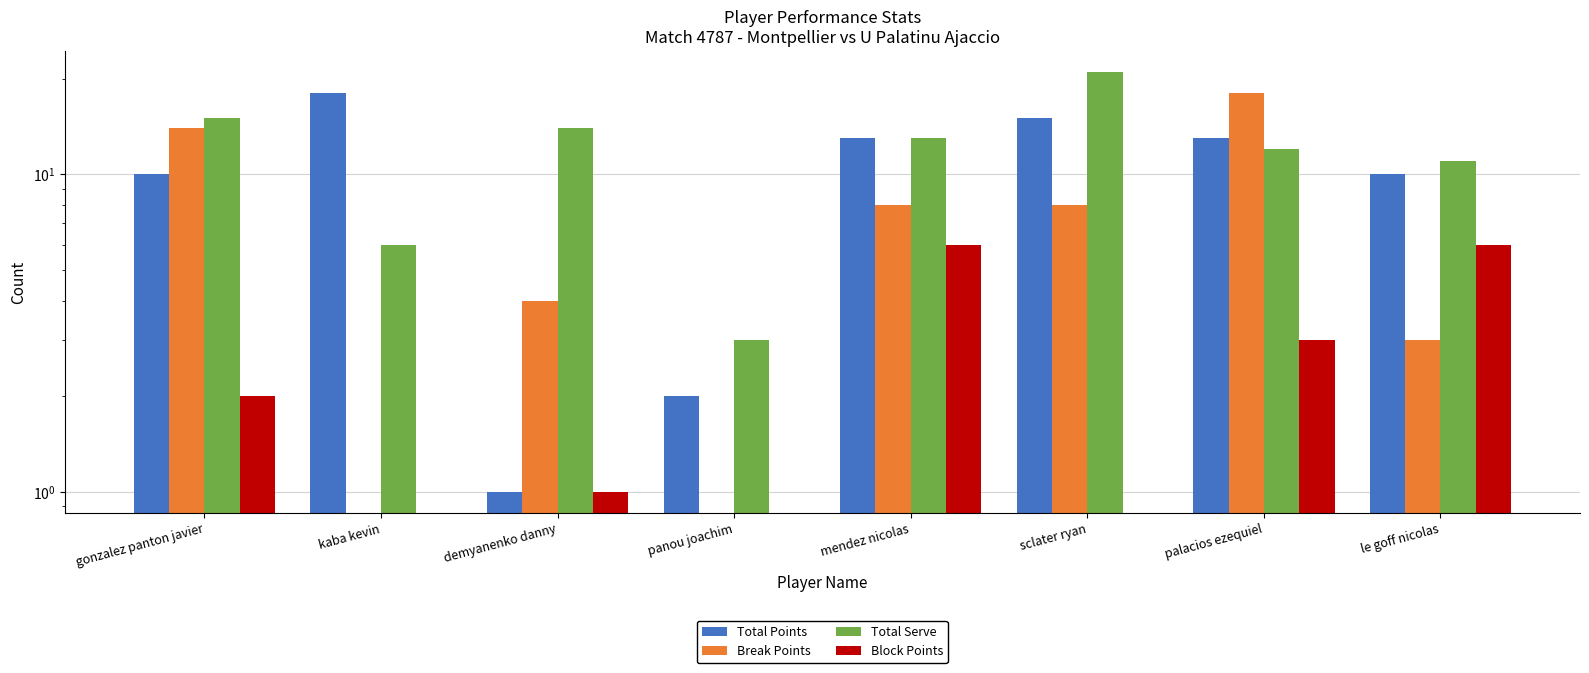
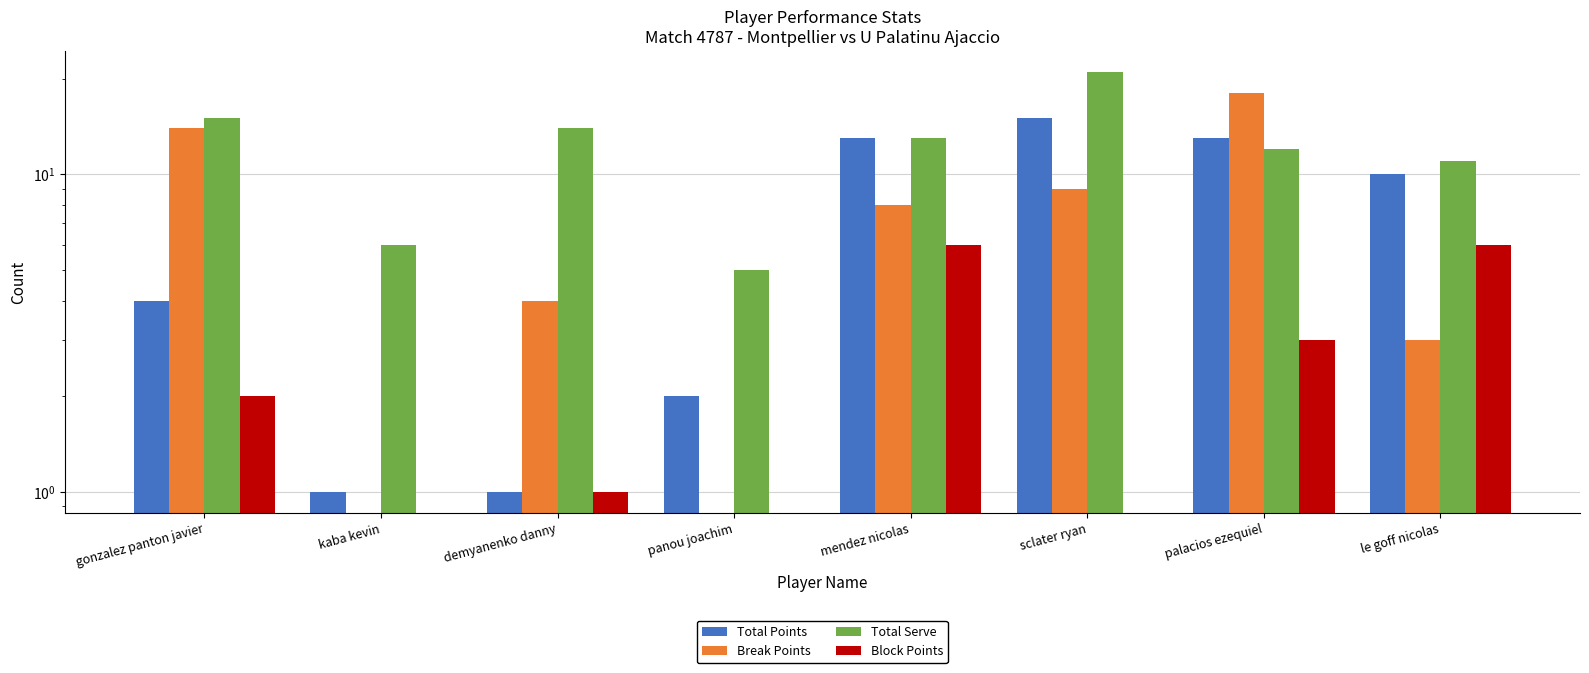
Total Points, gonzalez panton javier: 10 -> 4
Total Points, kaba kevin: 18 -> 1
Total Serve, panou joachim: 3 -> 5
Break Points, sclater ryan: 8 -> 9
